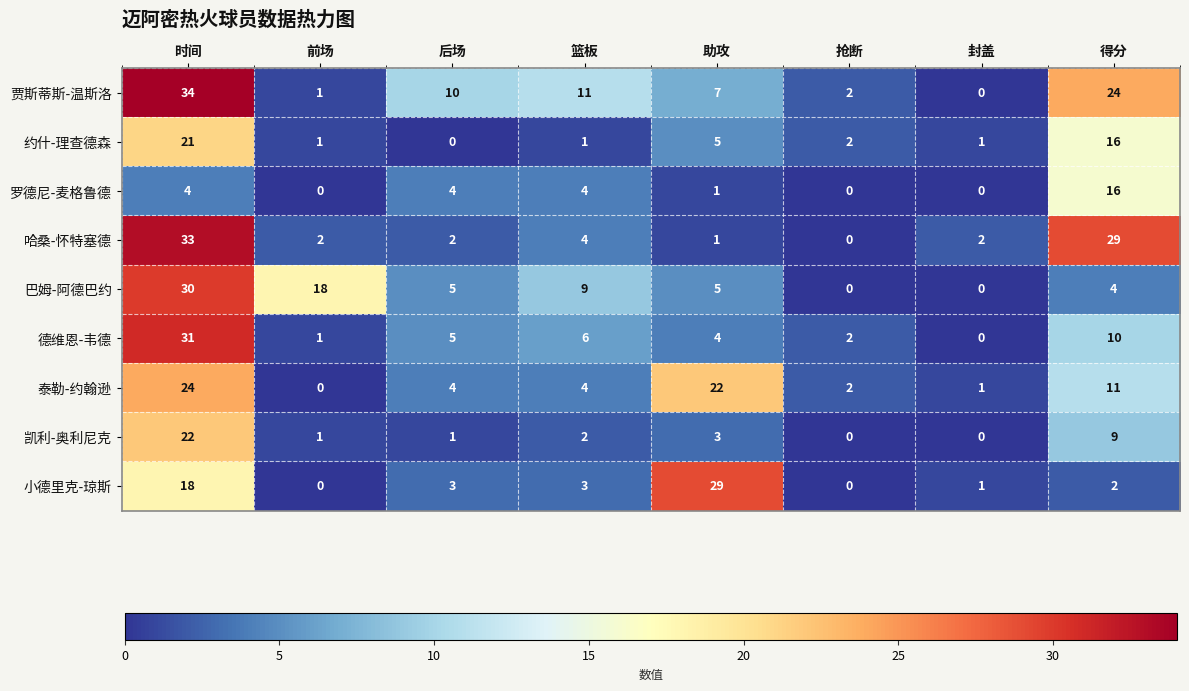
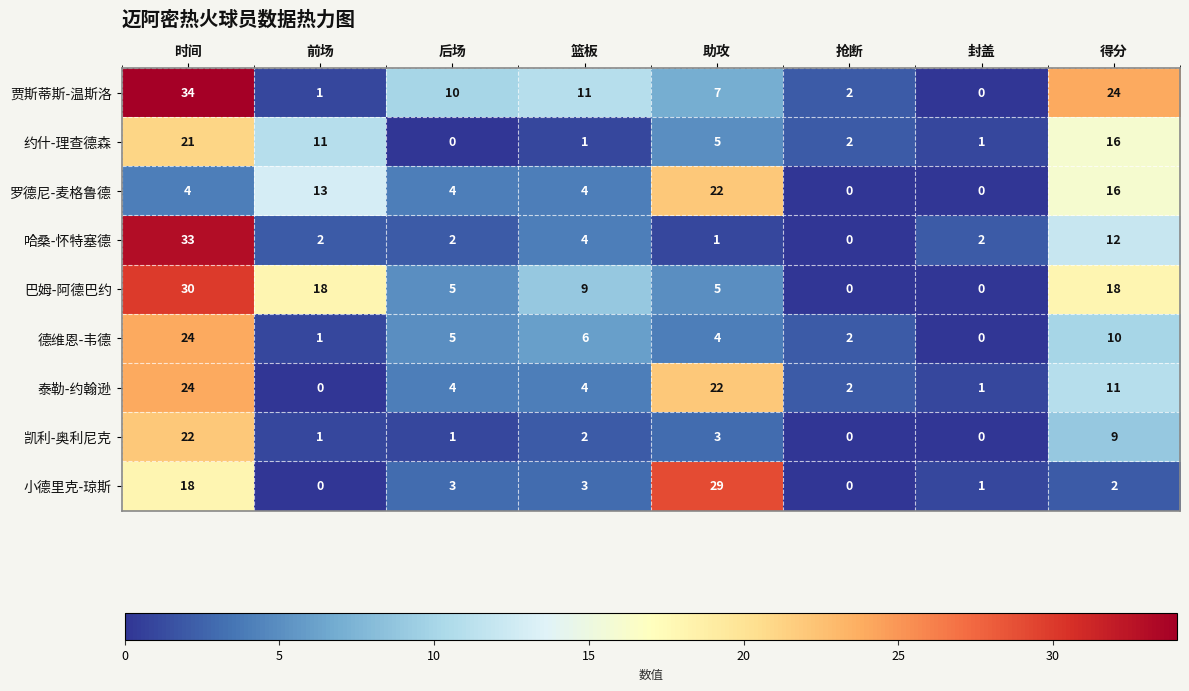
约什-理查德森, 前场: 1 -> 11
罗德尼-麦格鲁德, 前场: 0 -> 13
罗德尼-麦格鲁德, 助攻: 1 -> 22
哈桑-怀特塞德, 得分: 29 -> 12
巴姆-阿德巴约, 得分: 4 -> 18
德维恩-韦德, 时间: 31 -> 24
